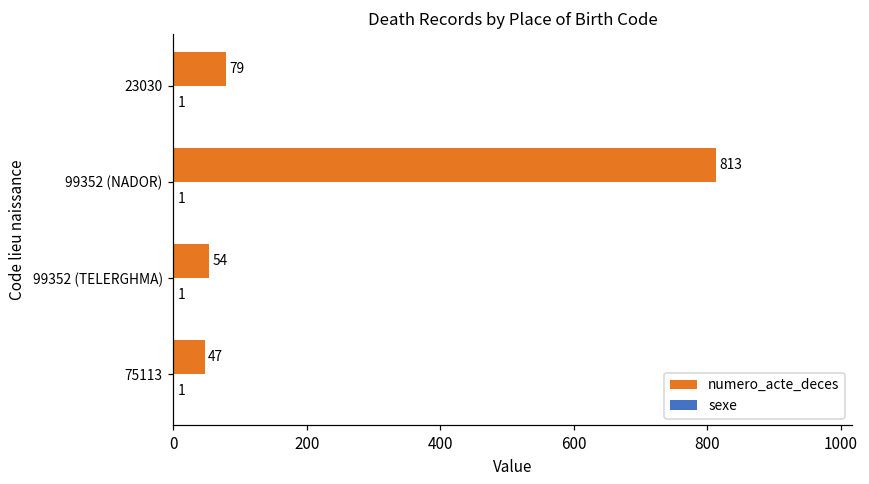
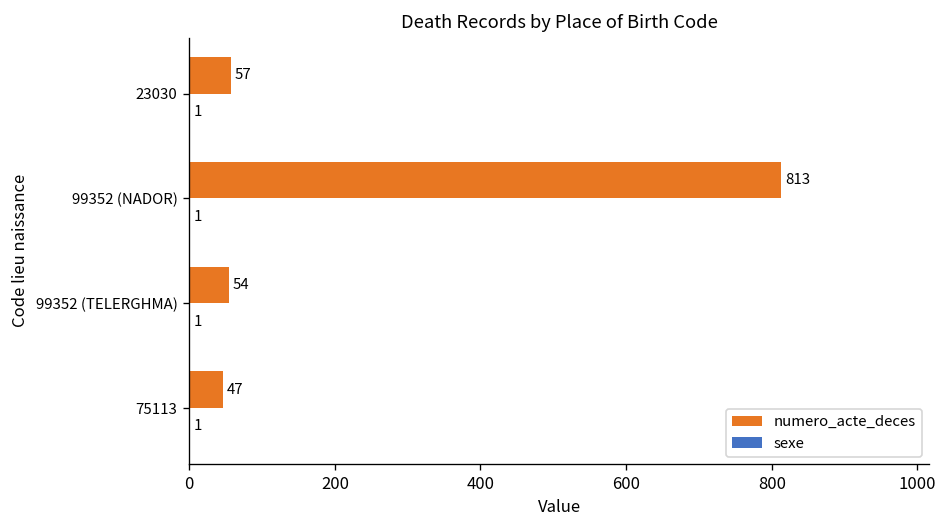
numero_acte_deces, 23030: 79 -> 57
